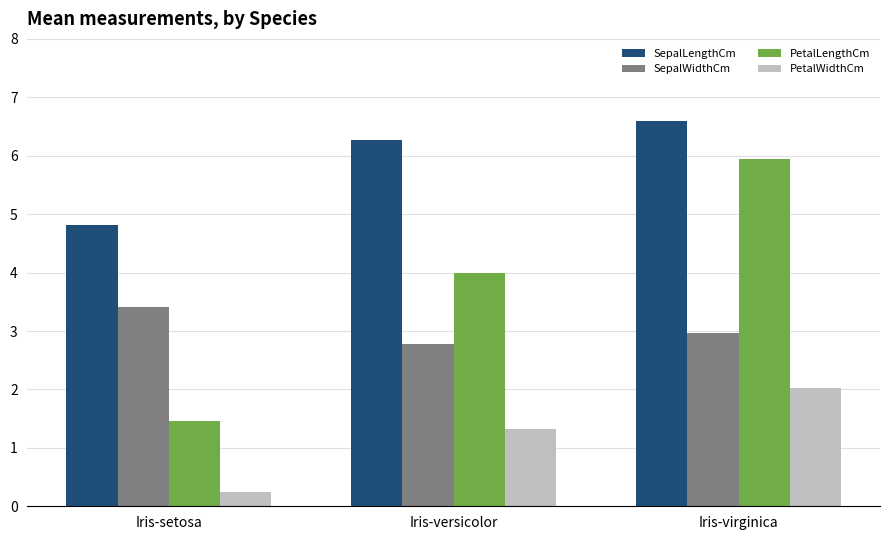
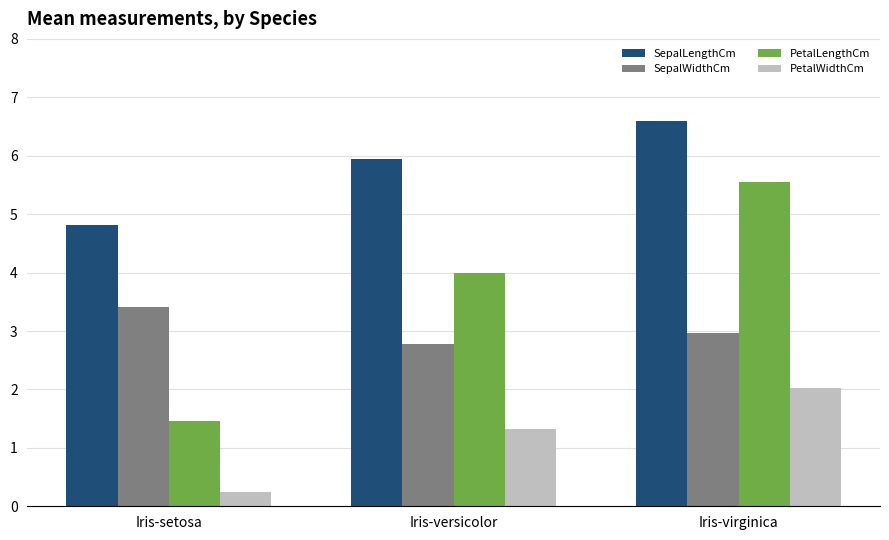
SepalLengthCm, Iris-versicolor: 6.3 -> 5.9
PetalLengthCm, Iris-virginica: 5.9 -> 5.6
